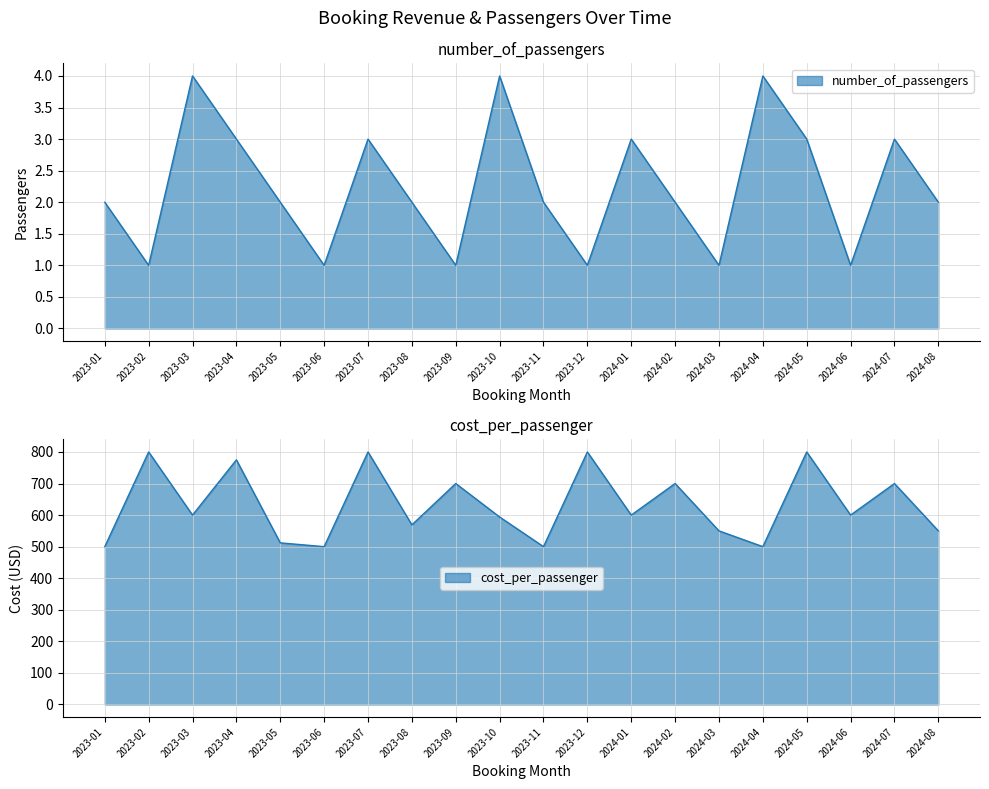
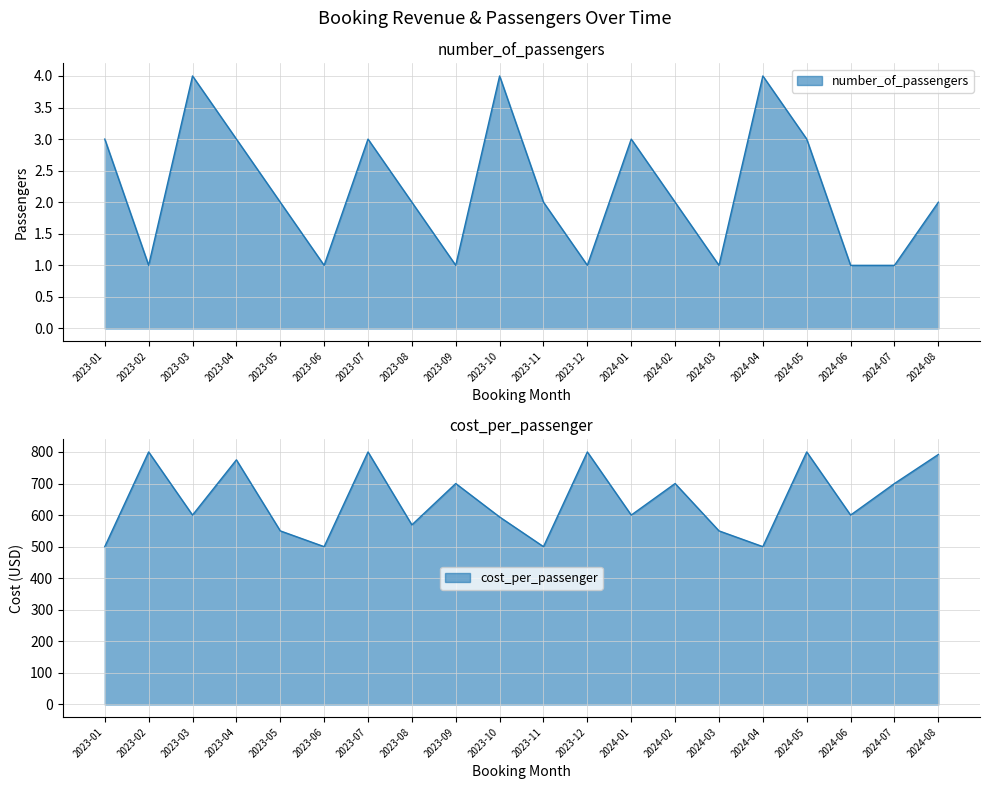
number_of_passengers, 2023-01: 2 -> 3
number_of_passengers, 2024-07: 3 -> 1
cost_per_passenger, 2023-05: 510 -> 550
cost_per_passenger, 2024-08: 550 -> 790
